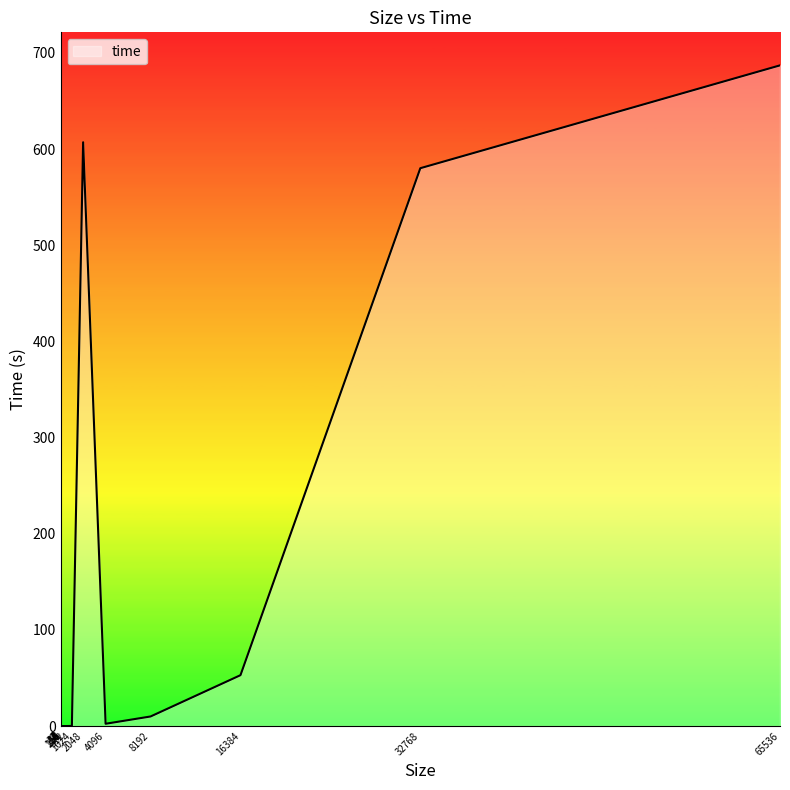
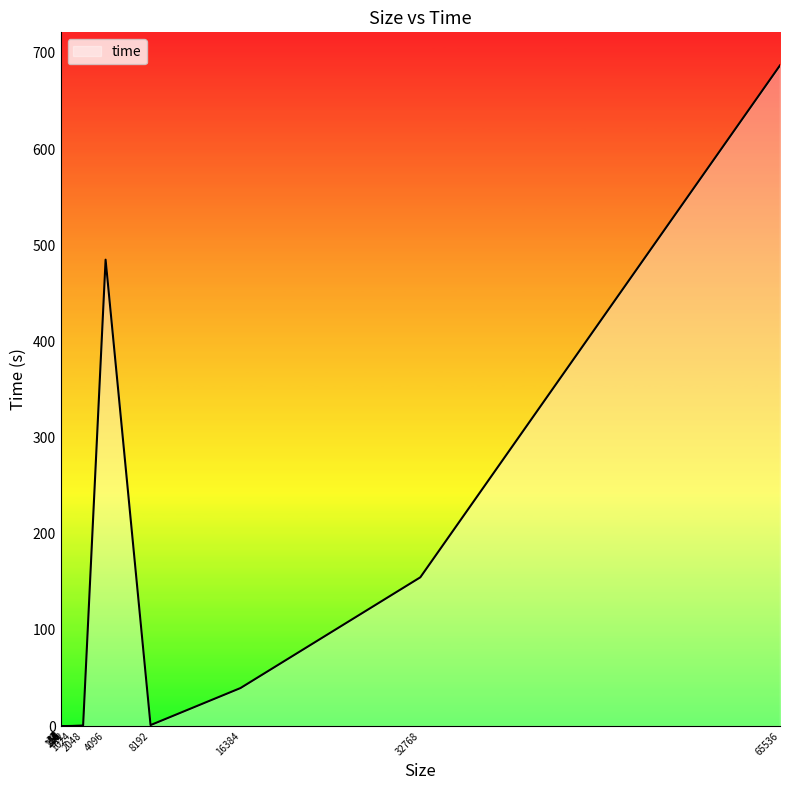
2048: 610 -> 0
4096: 0 -> 480
8192: 10 -> 0
16384: 50 -> 40
32768: 580 -> 150
